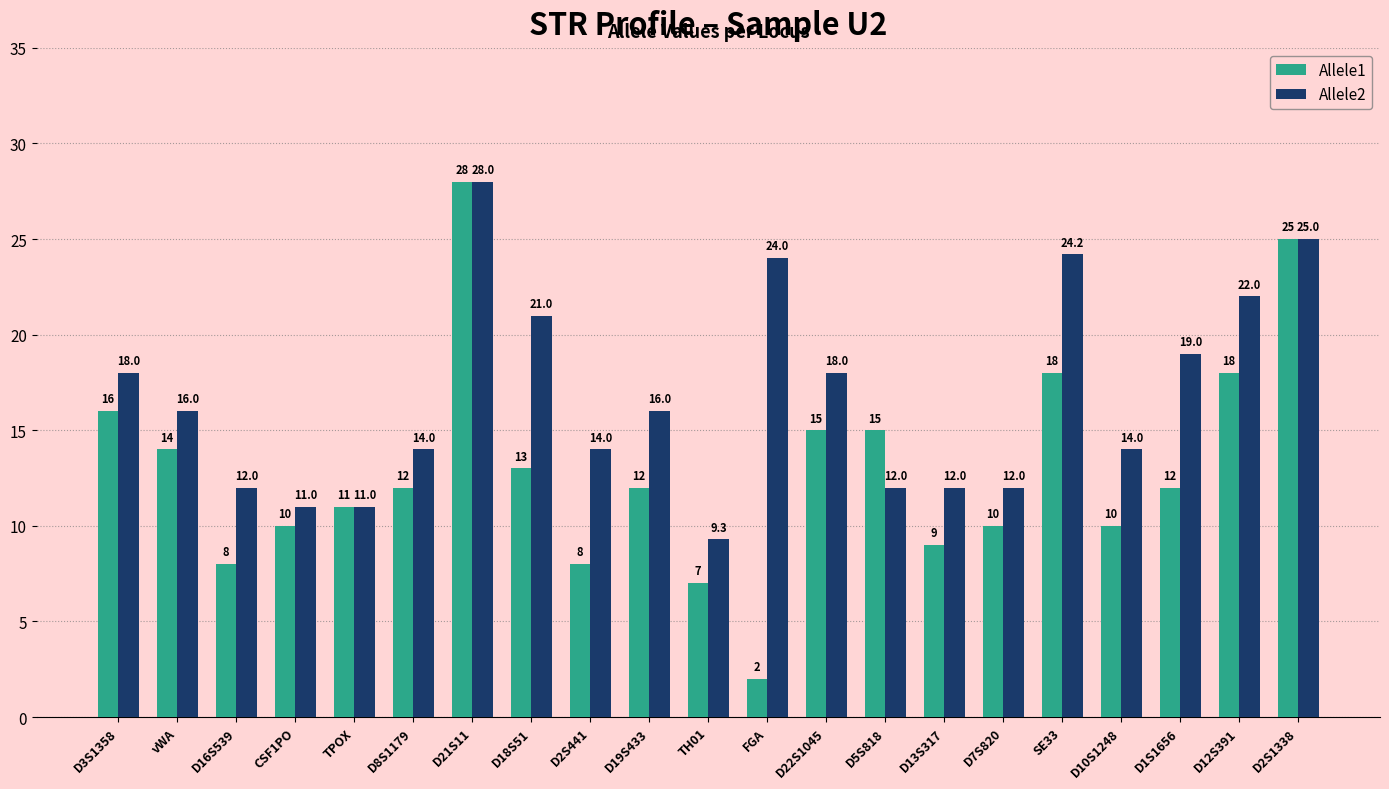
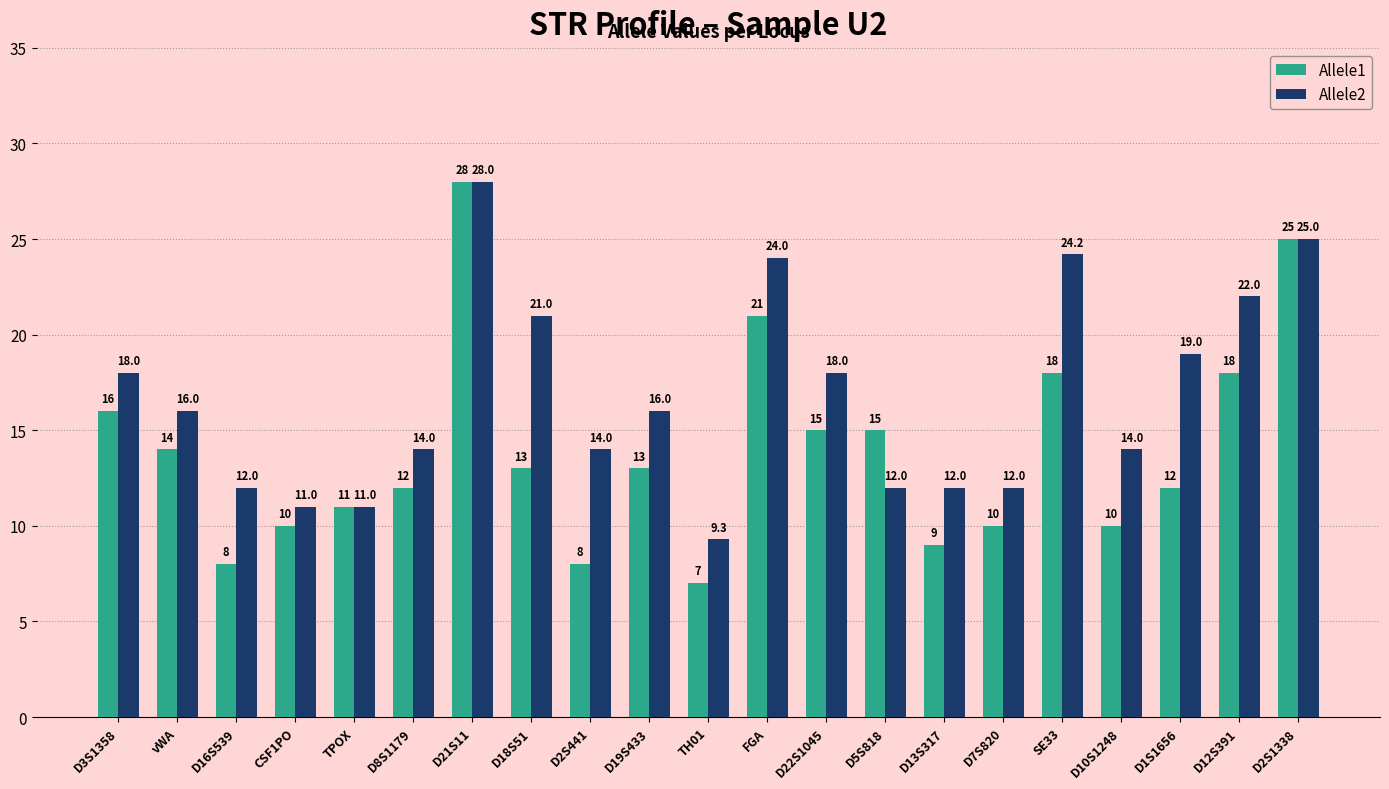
Allele1, D19S433: 12 -> 13
Allele1, FGA: 2 -> 21
